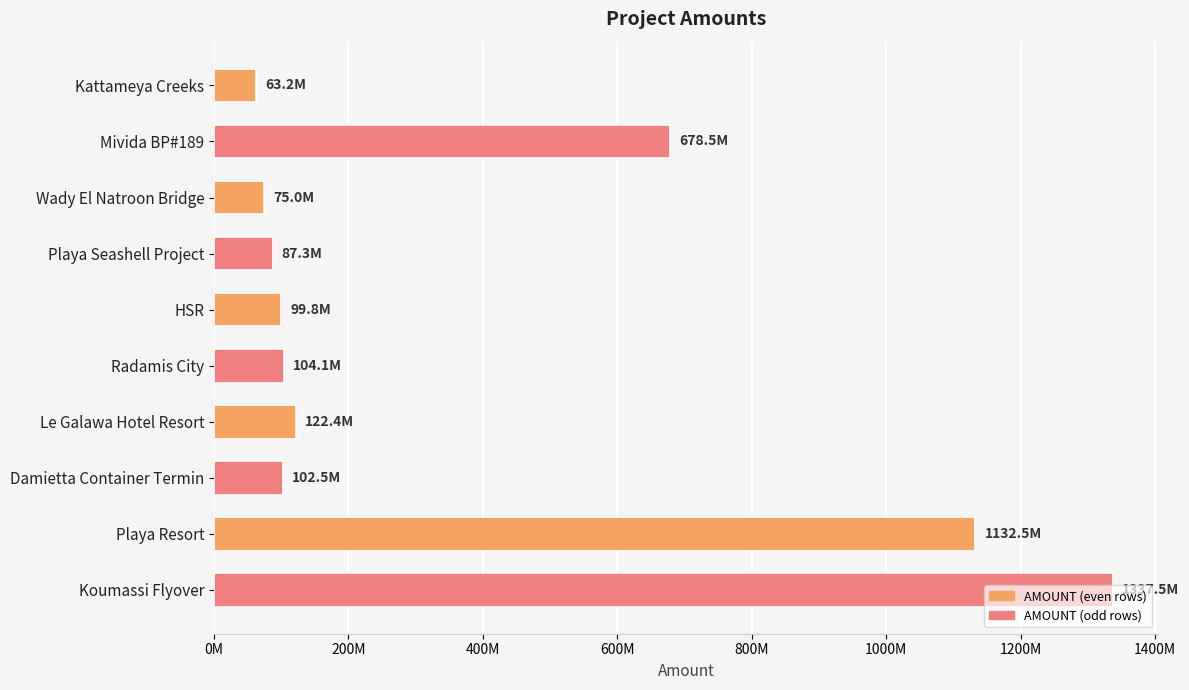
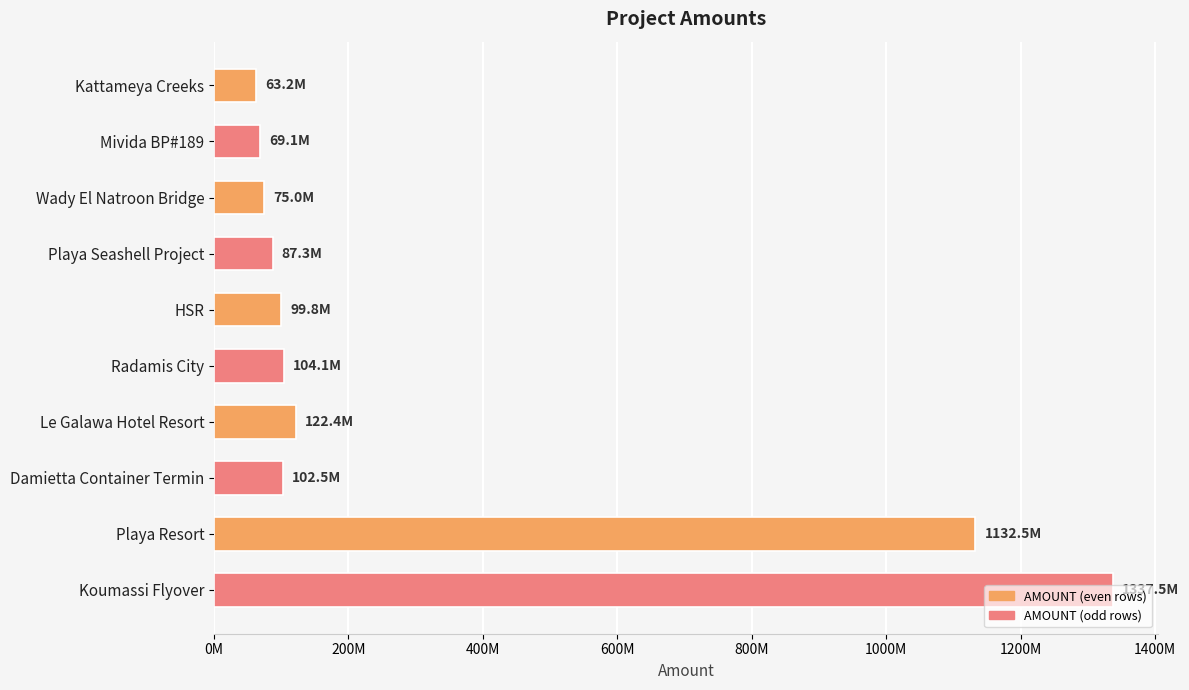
Mivida BP#189: 678.5M -> 69.1M
